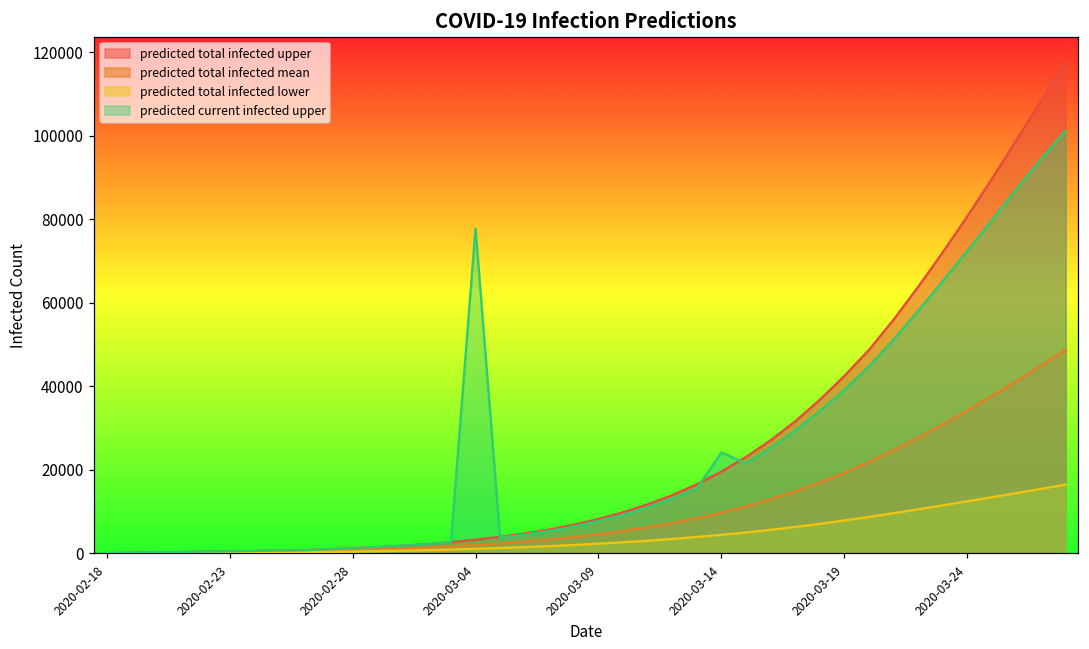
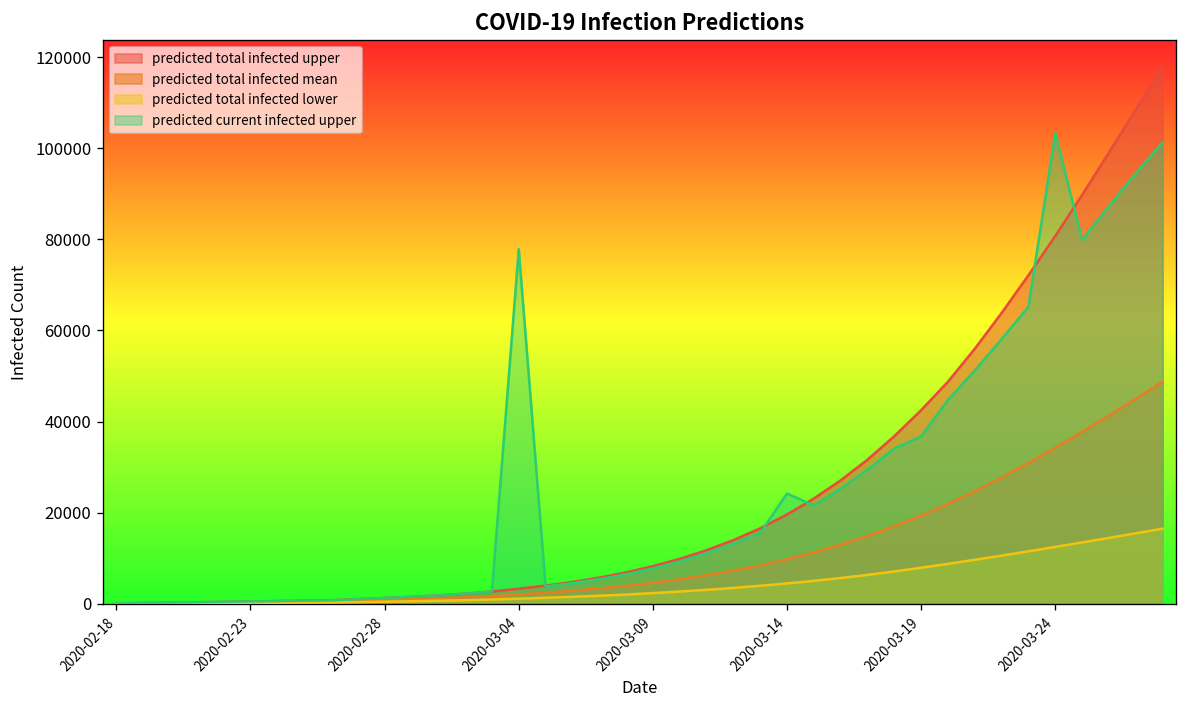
predicted current infected upper, 2020-03-19: 39000 -> 37000
predicted current infected upper, 2020-03-24: 72000 -> 103000
